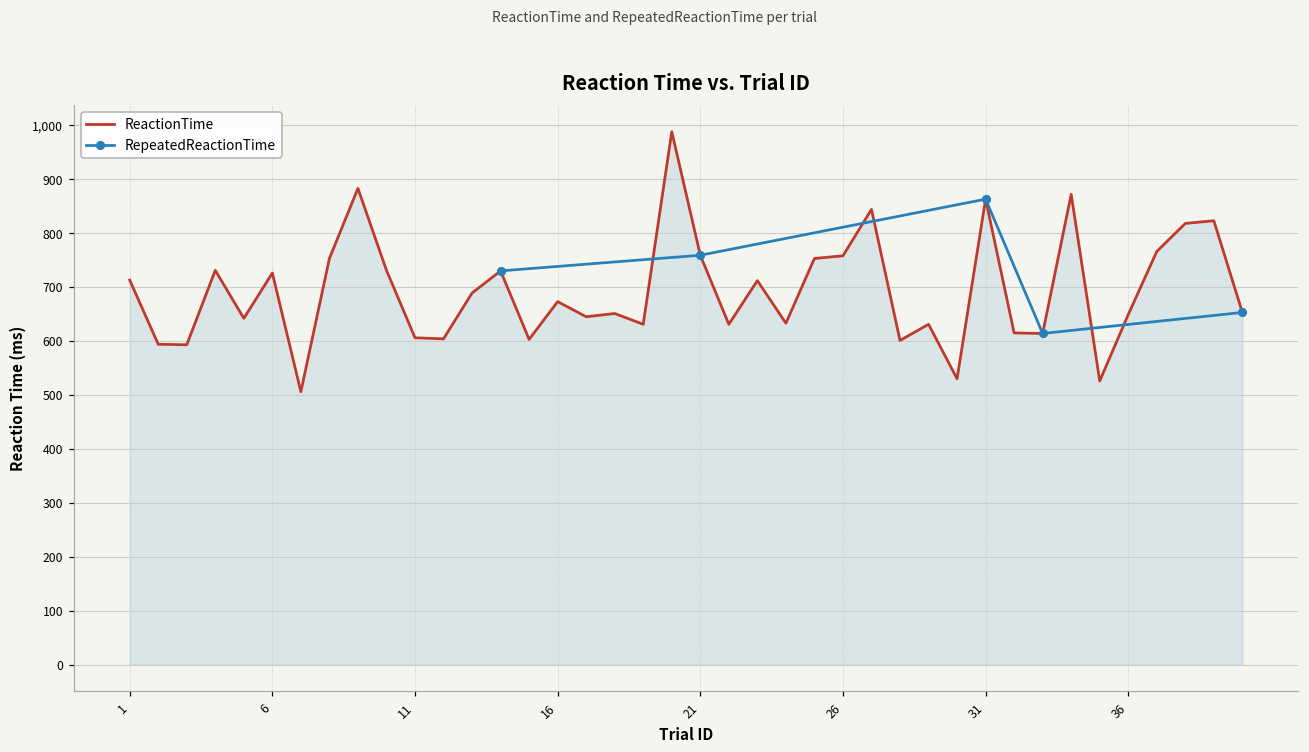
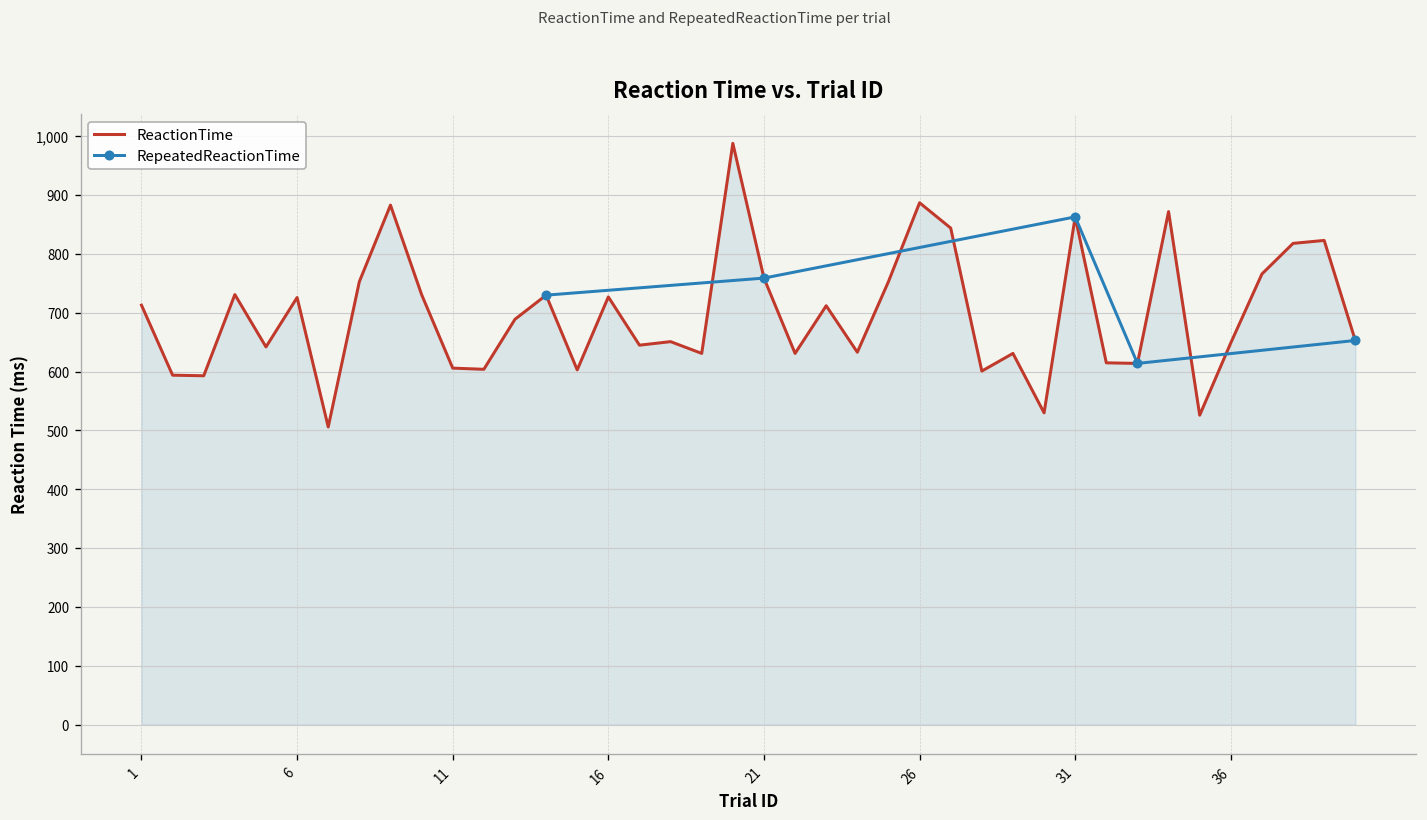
ReactionTime, 16: 670 -> 730
ReactionTime, 26: 760 -> 890
